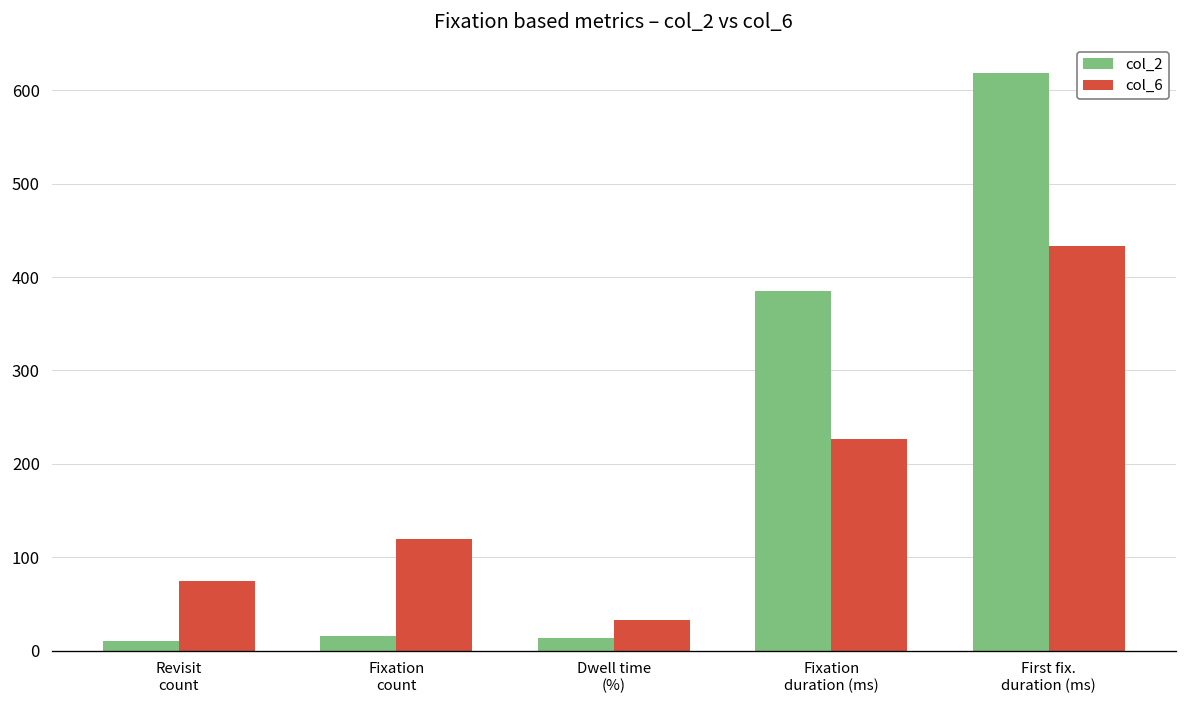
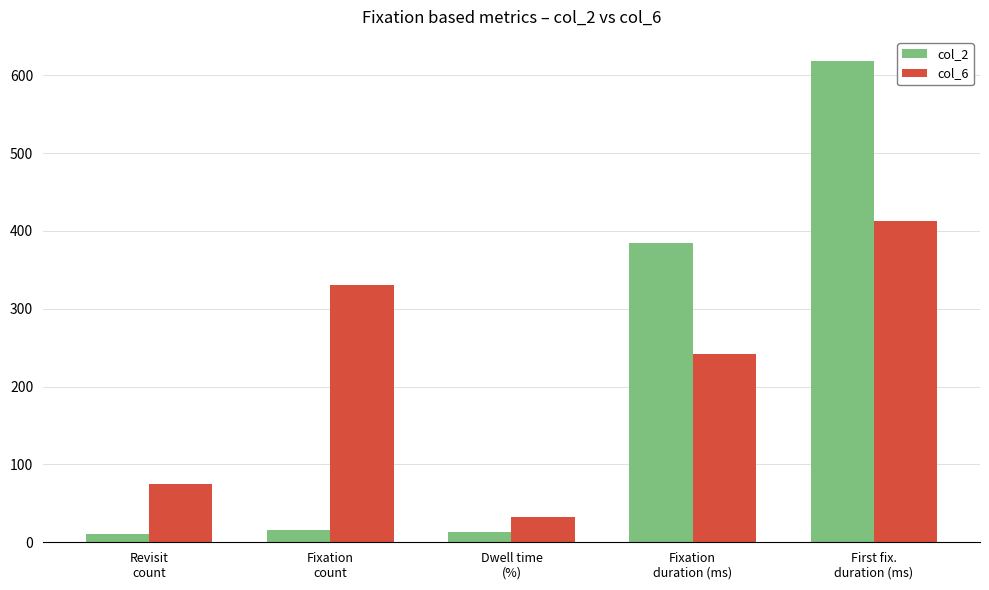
col_6, Fixation count: 120 -> 330
col_6, Fixation duration (ms): 230 -> 240
col_6, First fix. duration (ms): 430 -> 410
